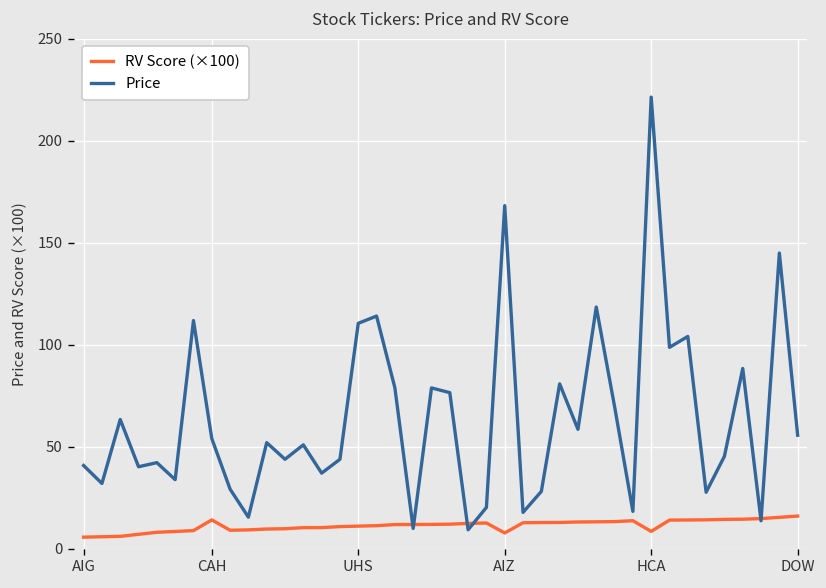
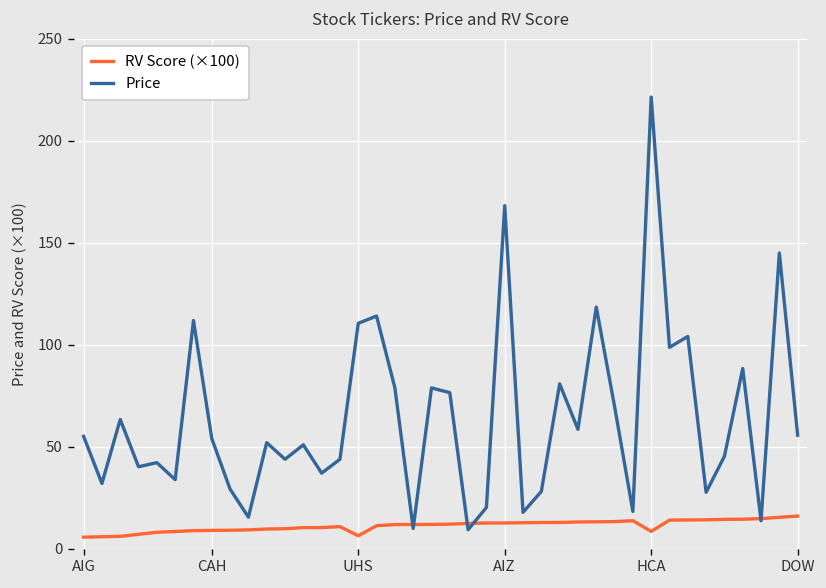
Price, AIG: 41 -> 55
RV Score (×100), CAH: 14 -> 9
RV Score (×100), UHS: 11 -> 6
RV Score (×100), AIZ: 8 -> 13
